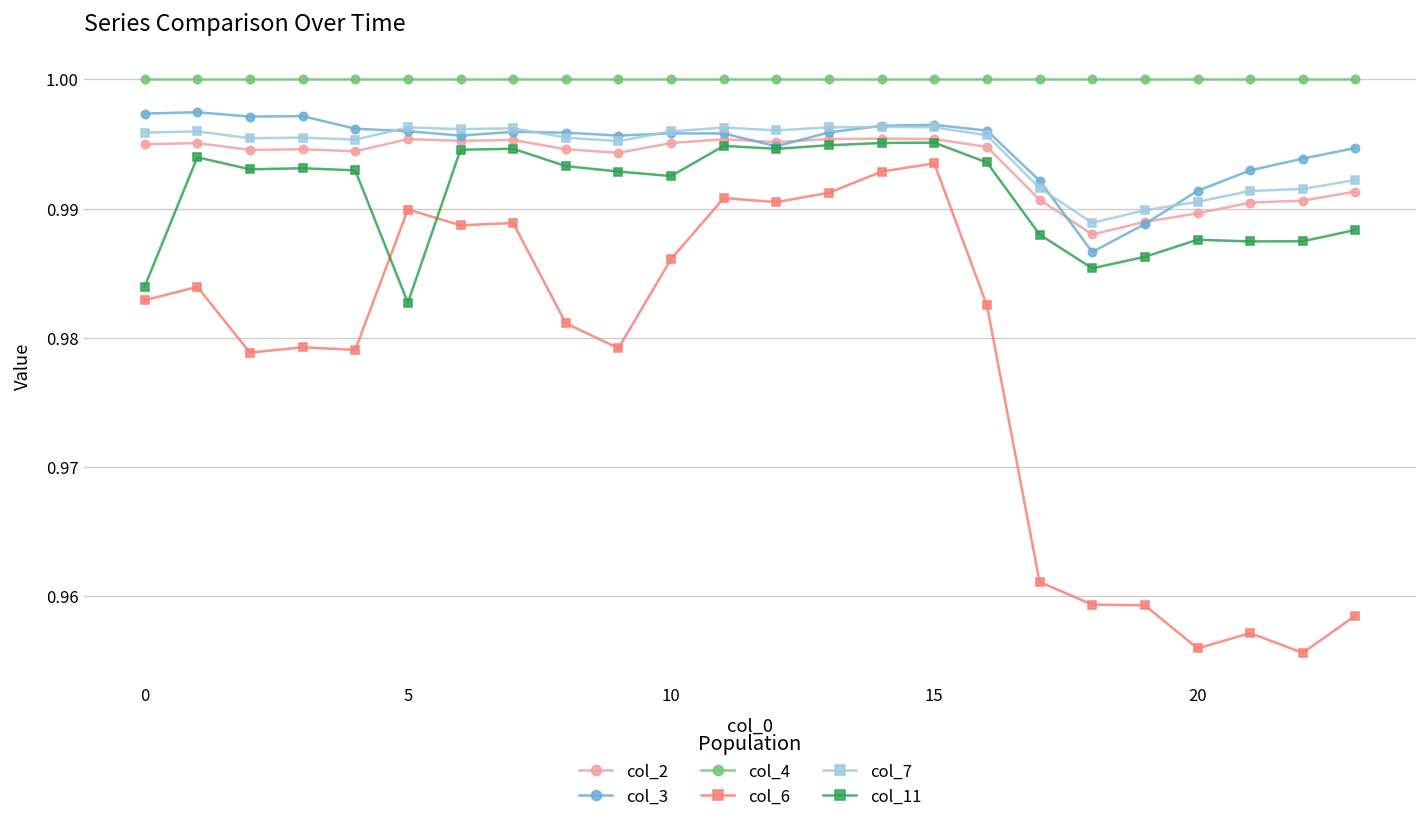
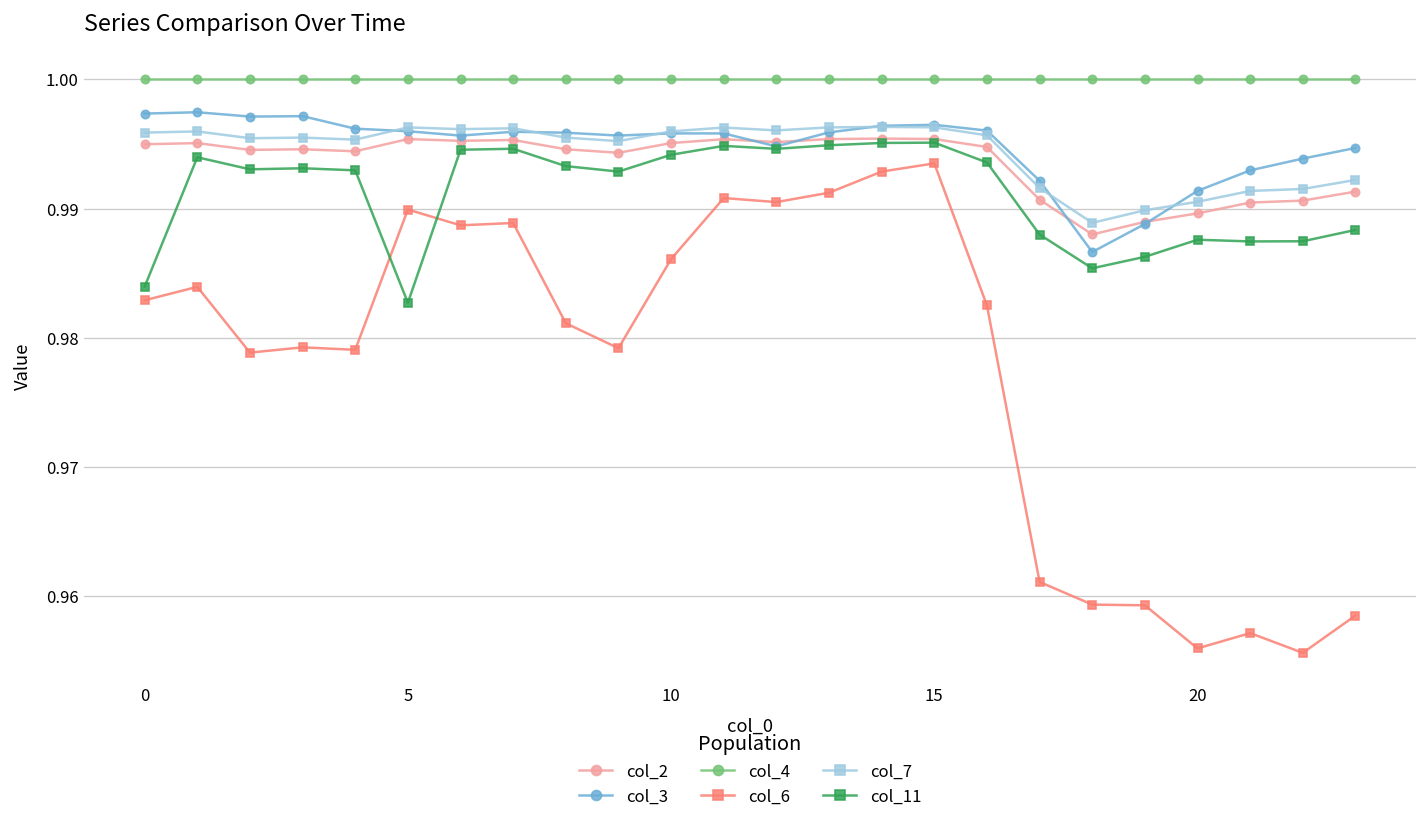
col_11, 10: 0.9925 -> 0.9942
